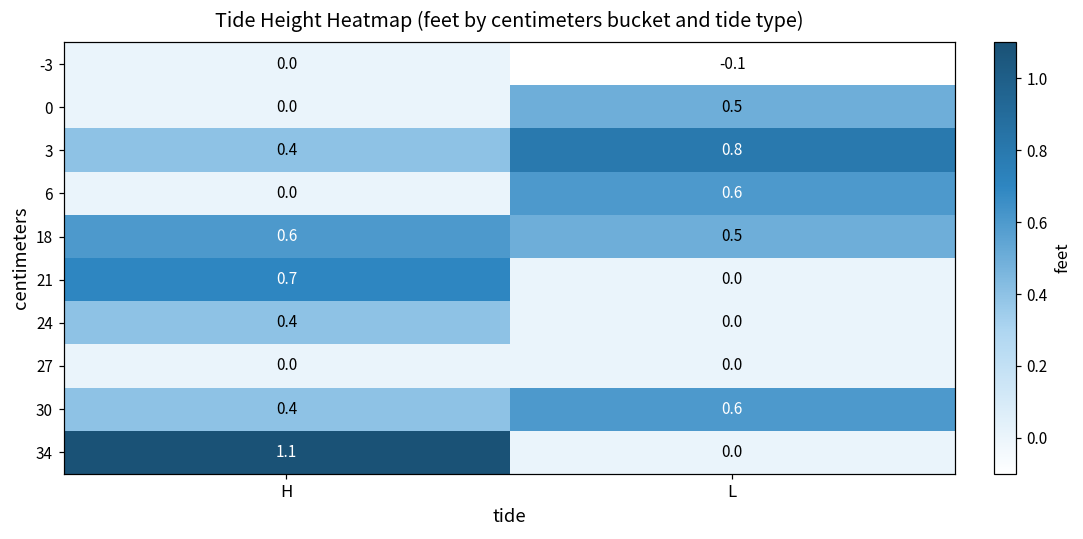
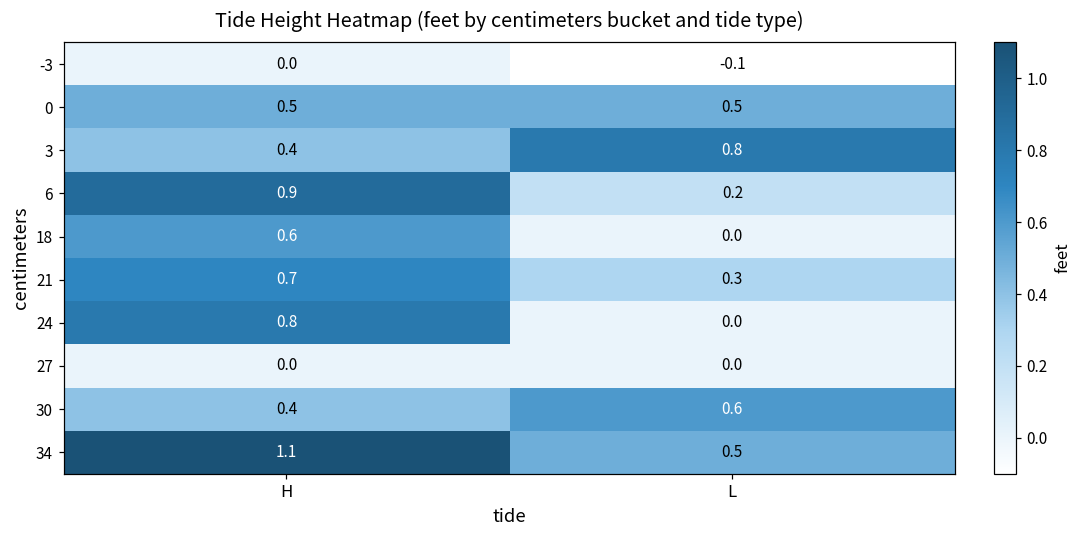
0, H: 0.0 -> 0.5
6, H: 0.0 -> 0.9
6, L: 0.6 -> 0.2
18, L: 0.5 -> 0.0
21, L: 0.0 -> 0.3
24, H: 0.4 -> 0.8
34, L: 0.0 -> 0.5
